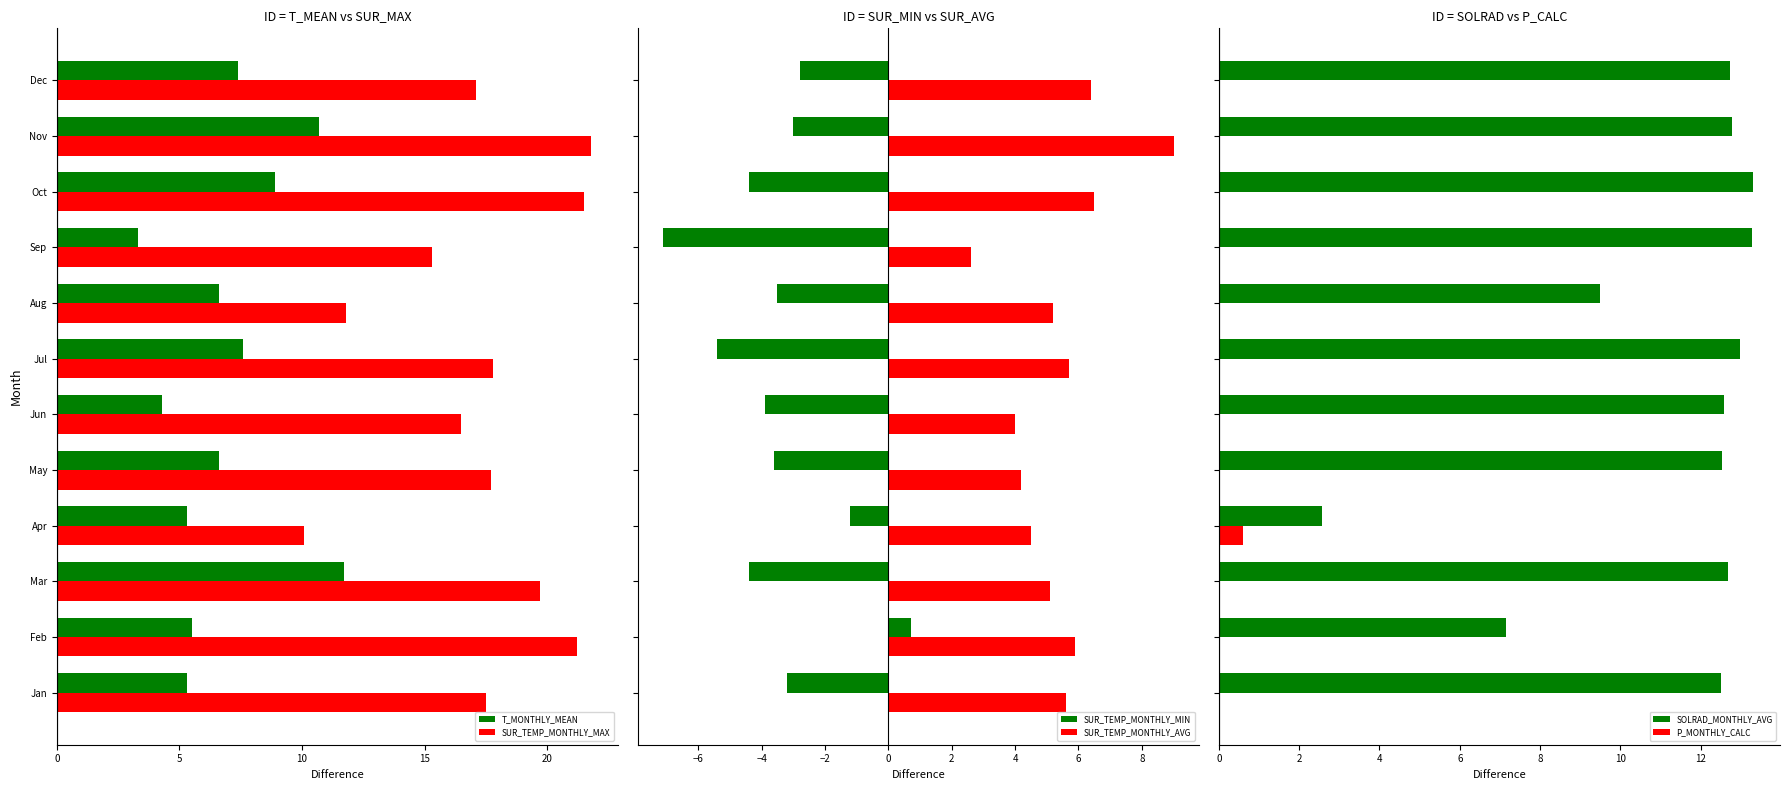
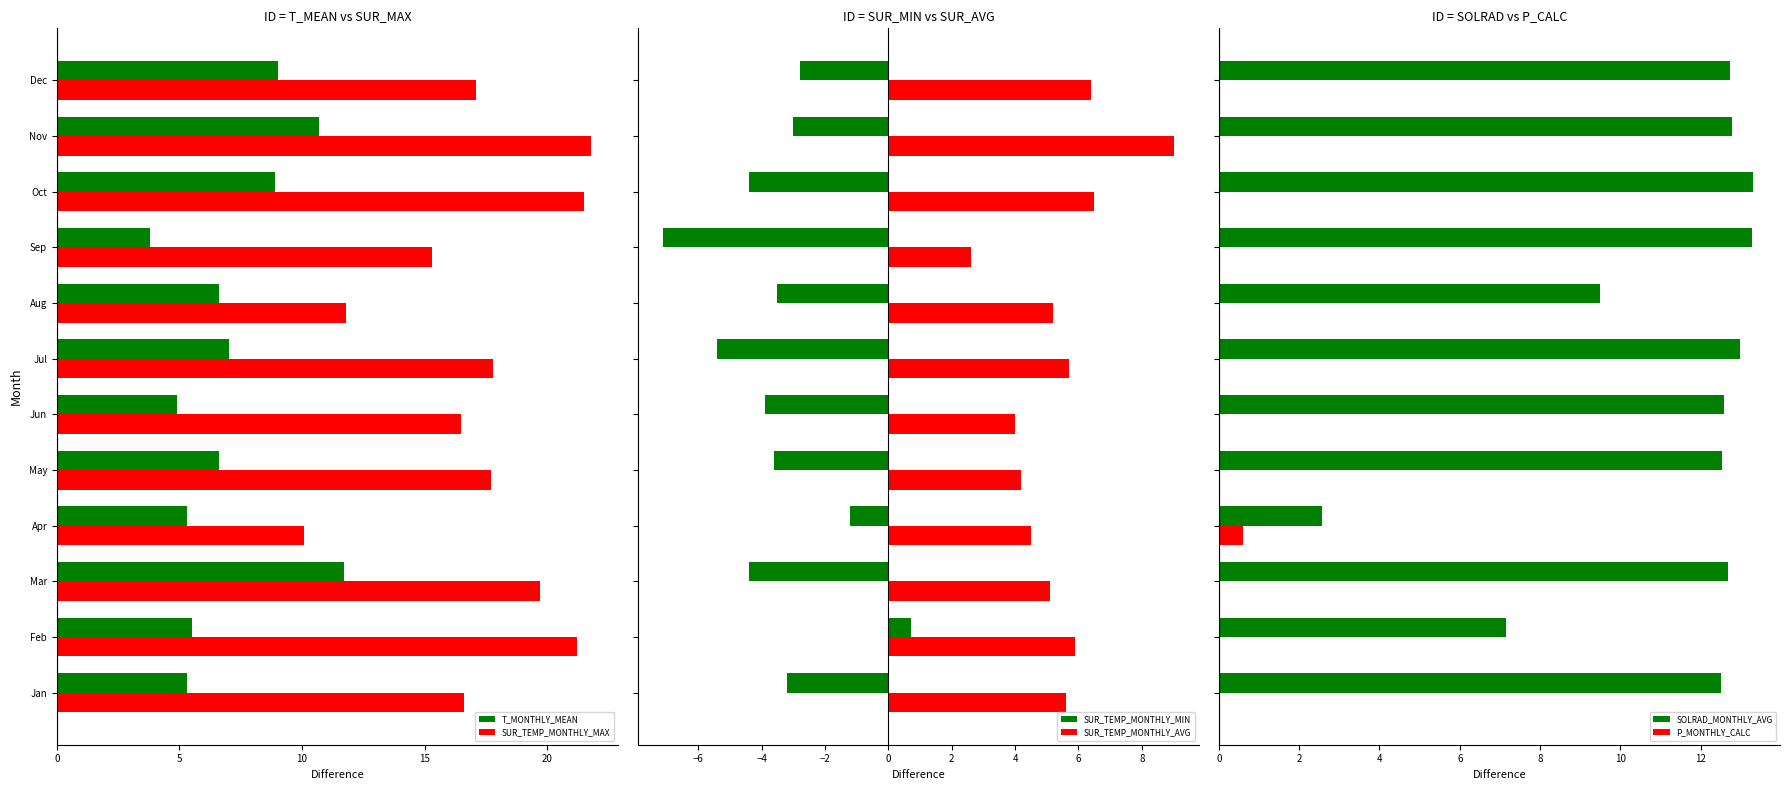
ID = T_MEAN vs SUR_MAX, T_MONTHLY_MEAN, Dec: 7.4 -> 9.0
ID = T_MEAN vs SUR_MAX, T_MONTHLY_MEAN, Sep: 3.3 -> 3.8
ID = T_MEAN vs SUR_MAX, T_MONTHLY_MEAN, Jul: 7.6 -> 7.0
ID = T_MEAN vs SUR_MAX, T_MONTHLY_MEAN, Jun: 4.3 -> 4.9
ID = T_MEAN vs SUR_MAX, SUR_TEMP_MONTHLY_MAX, Jan: 17.5 -> 16.6
